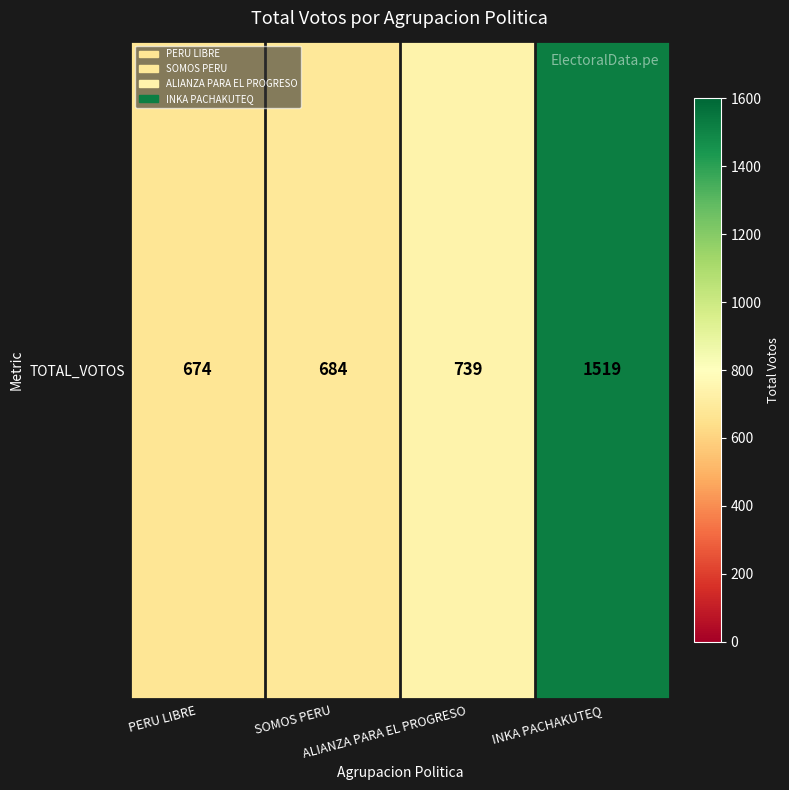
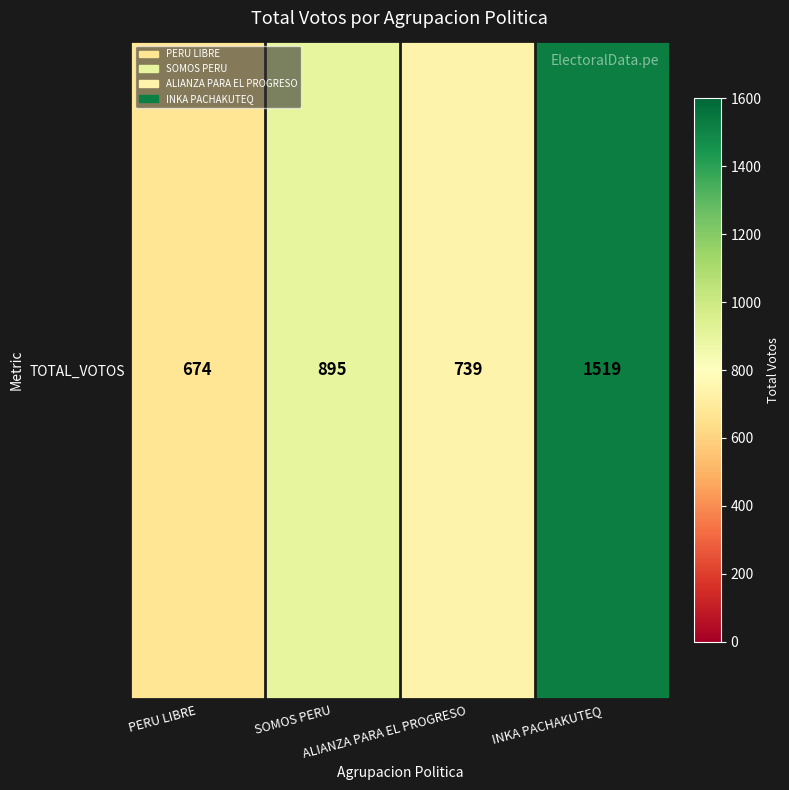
TOTAL_VOTOS, SOMOS PERU: 684 -> 895
